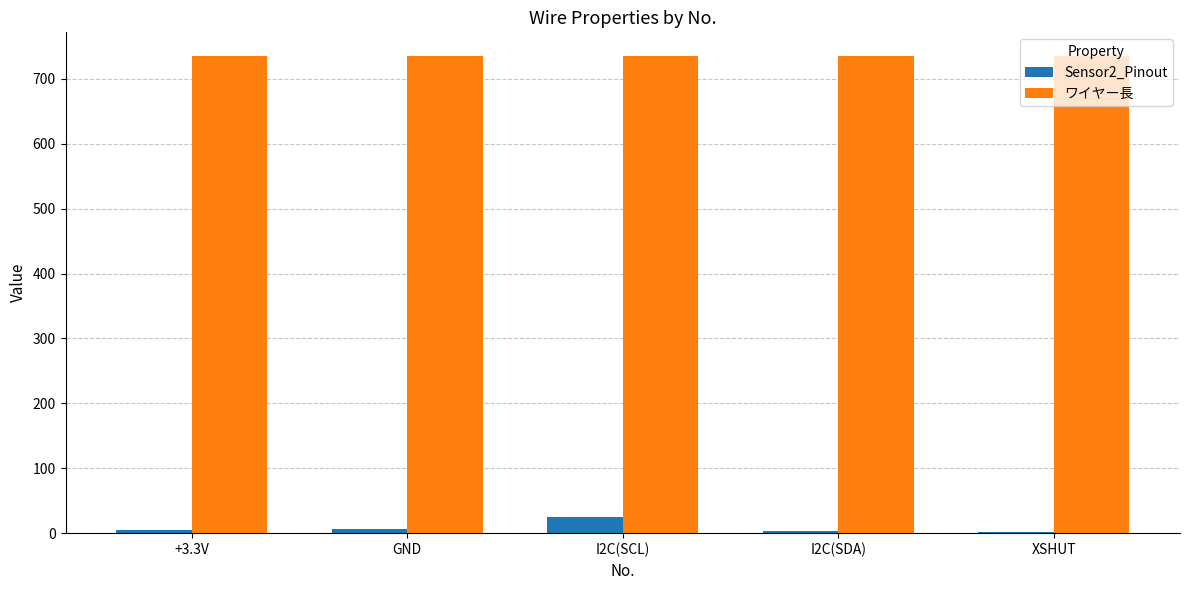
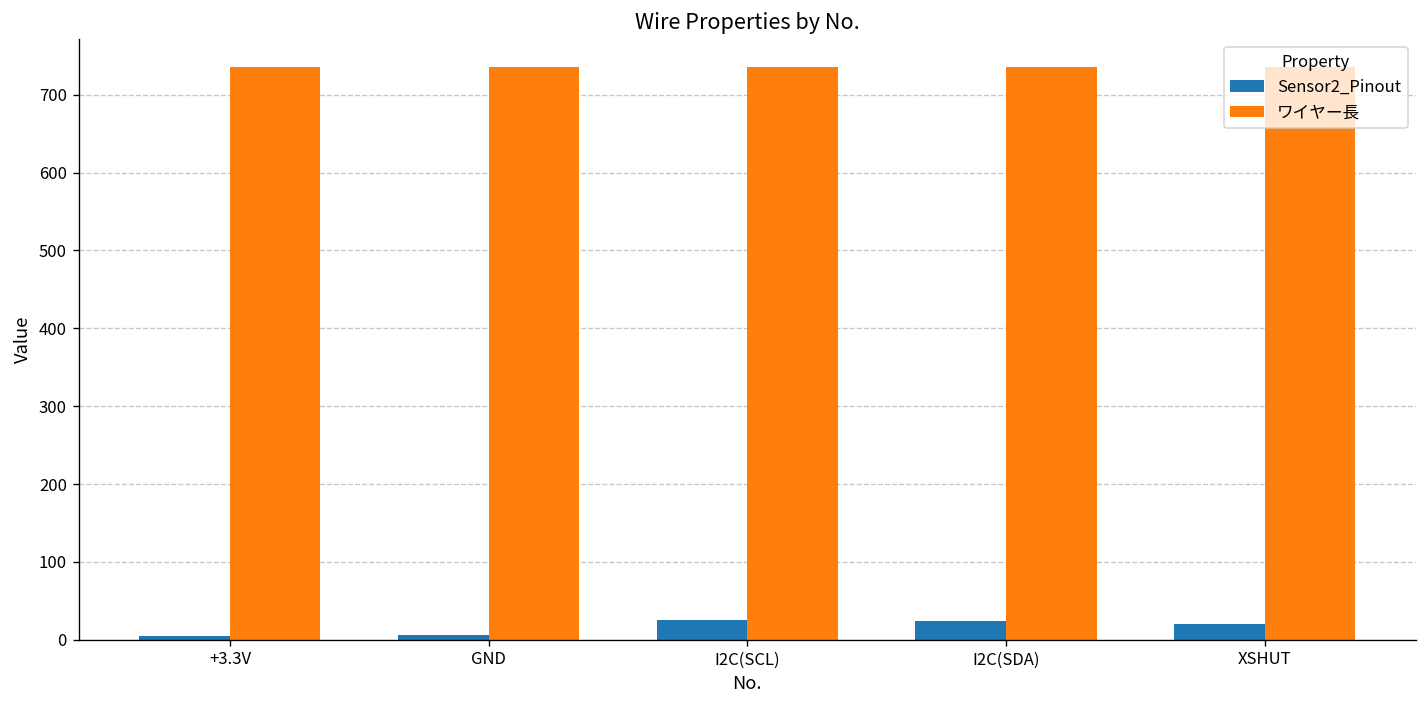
Sensor2_Pinout, I2C(SDA): 0 -> 20
Sensor2_Pinout, XSHUT: 0 -> 20
